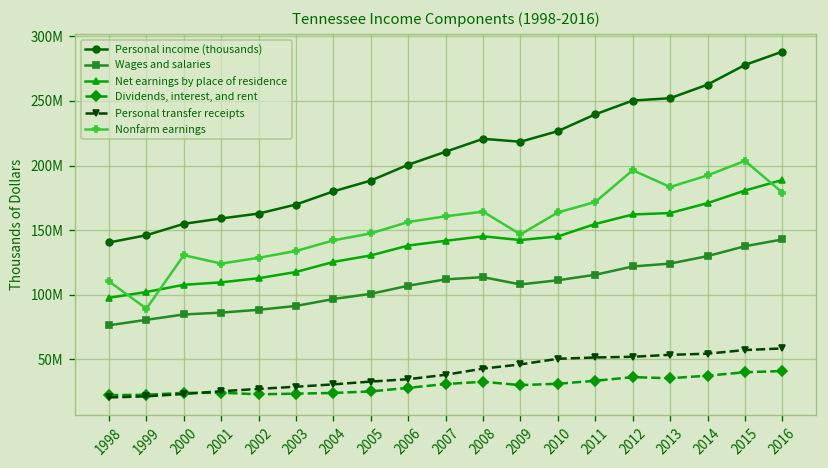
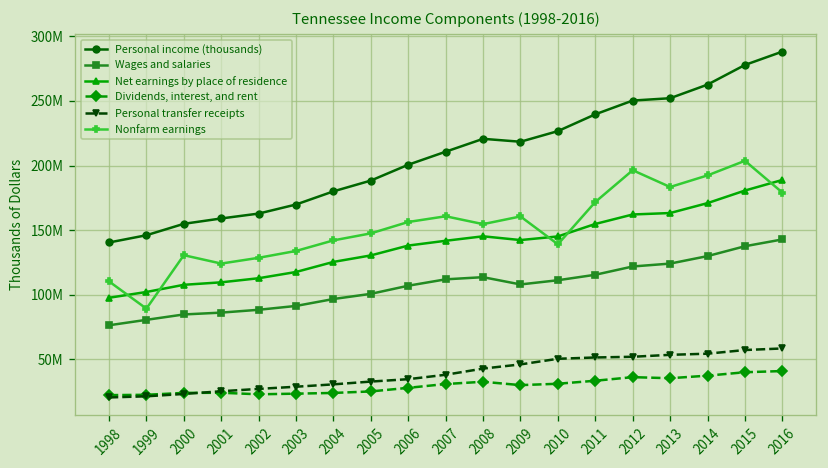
Nonfarm earnings, 2008: 164000000 -> 155000000
Nonfarm earnings, 2009: 147000000 -> 161000000
Nonfarm earnings, 2010: 164000000 -> 139000000
